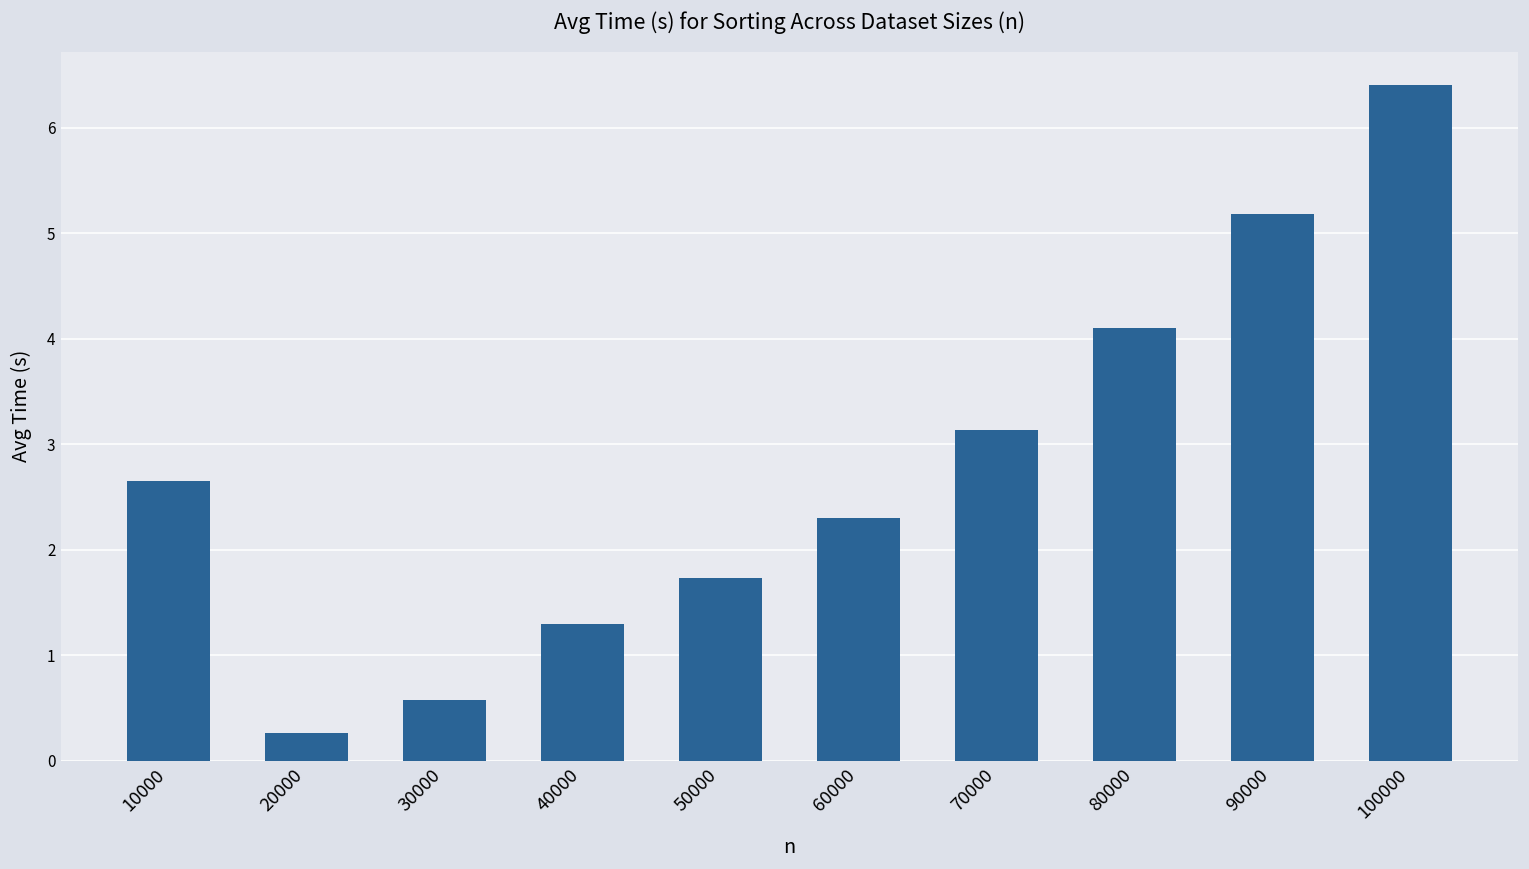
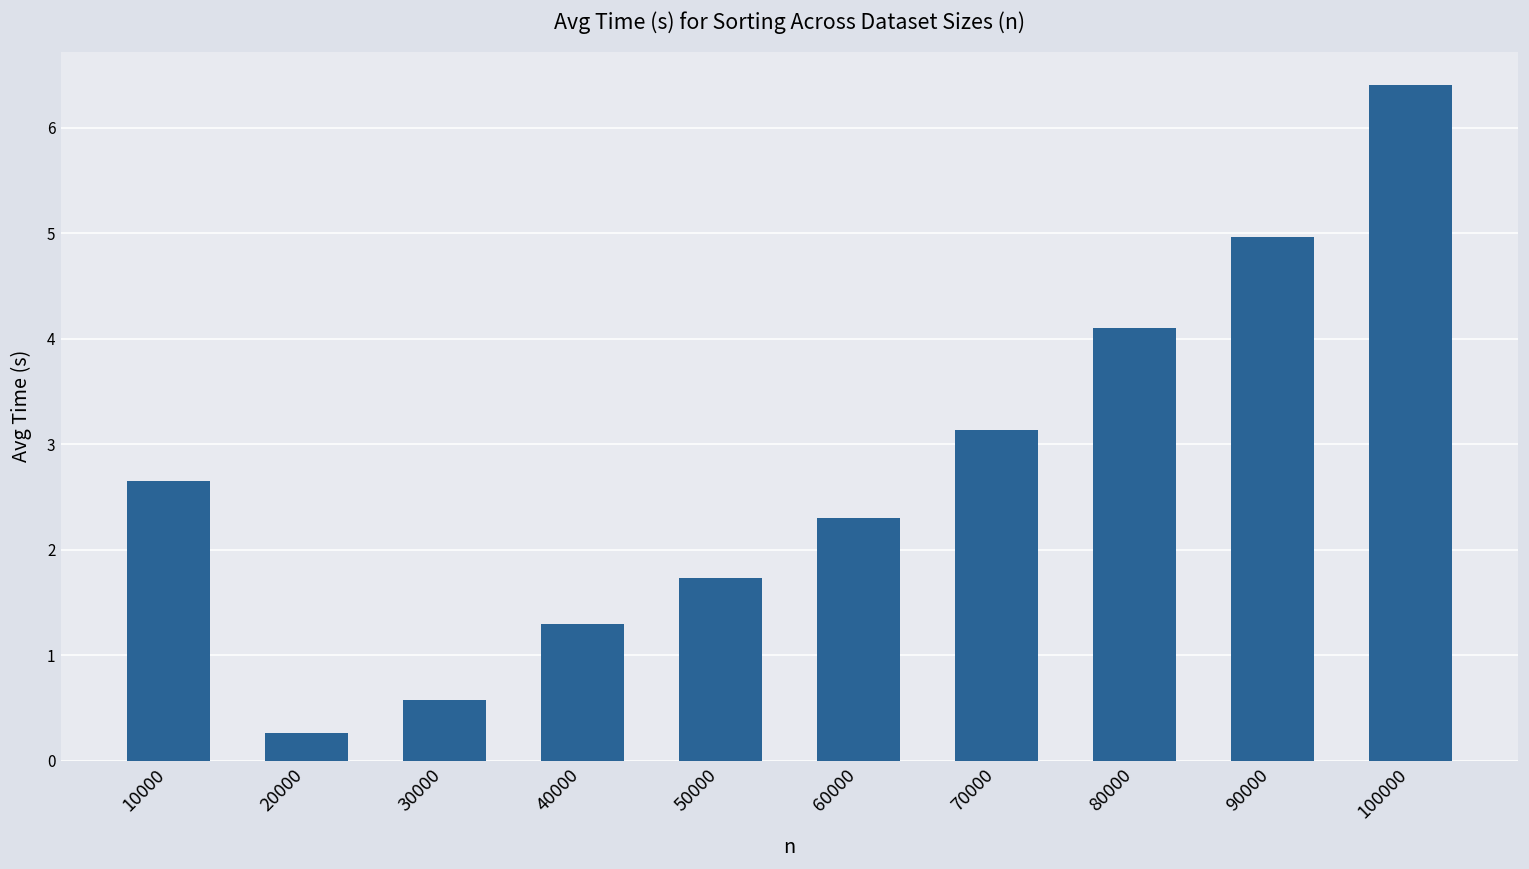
90000: 5.2 -> 5.0
